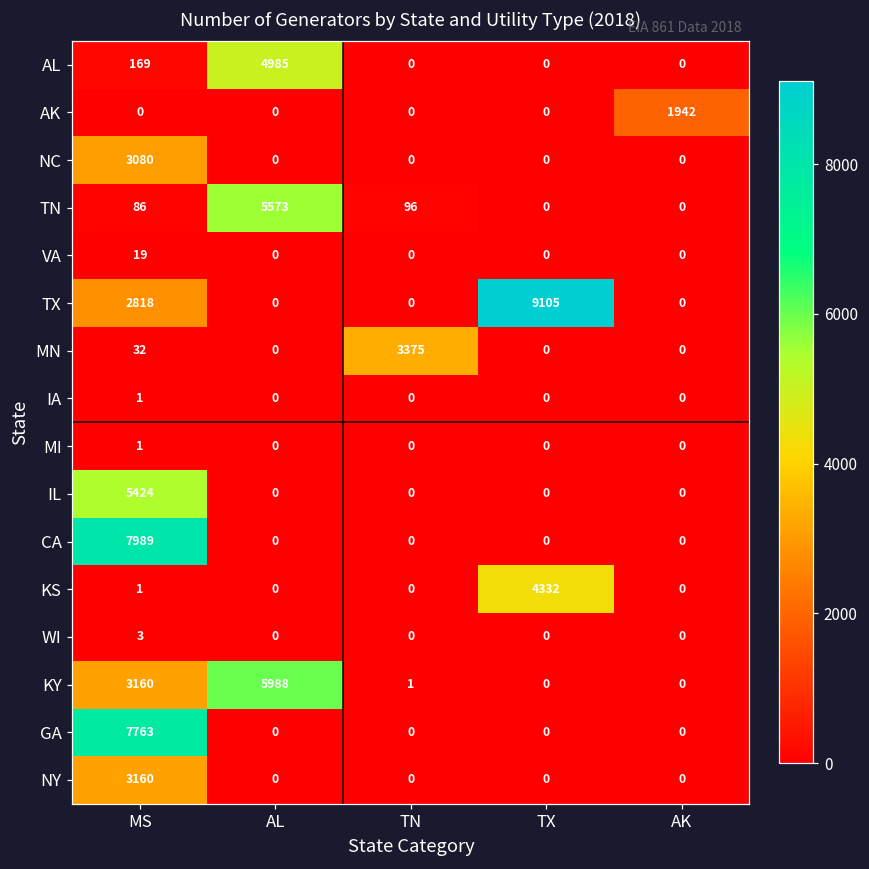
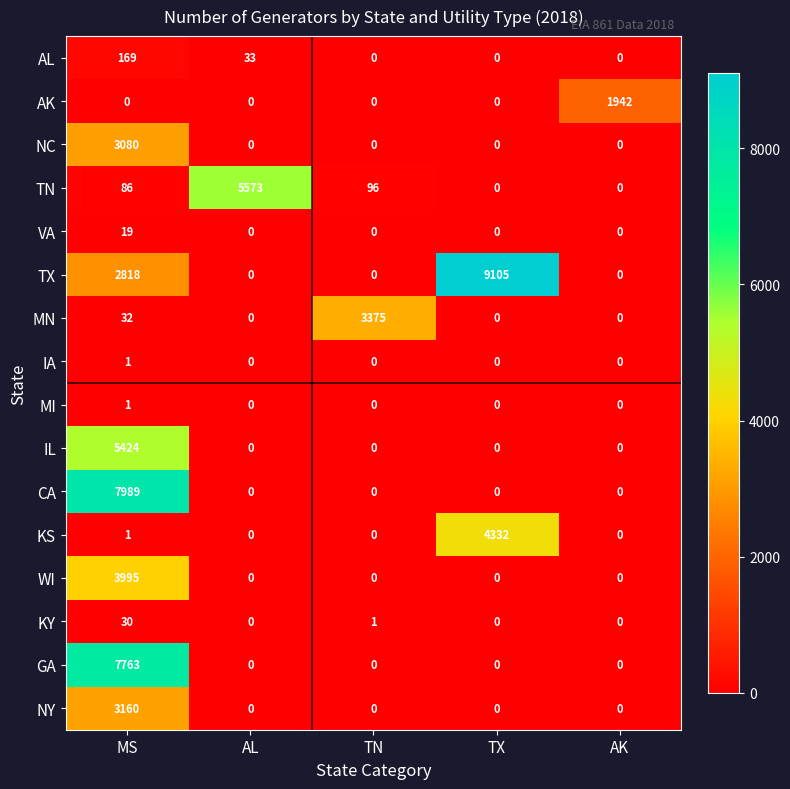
AL, AL: 4985 -> 33
WI, MS: 3 -> 3995
KY, MS: 3160 -> 30
KY, AL: 5988 -> 0
